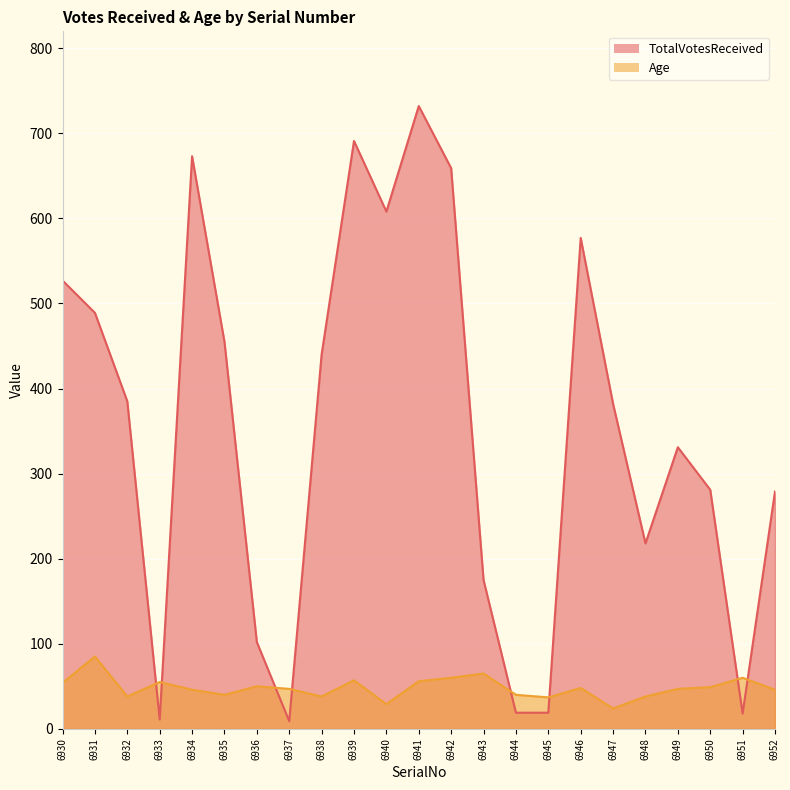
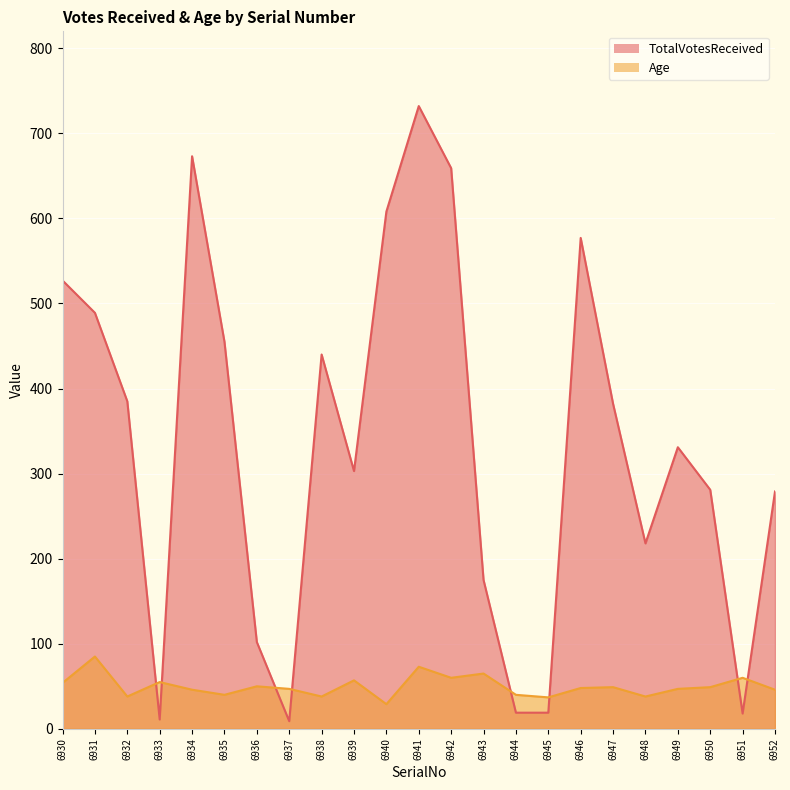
TotalVotesReceived, 6939: 690 -> 300
Age, 6941: 60 -> 70
Age, 6947: 20 -> 50
